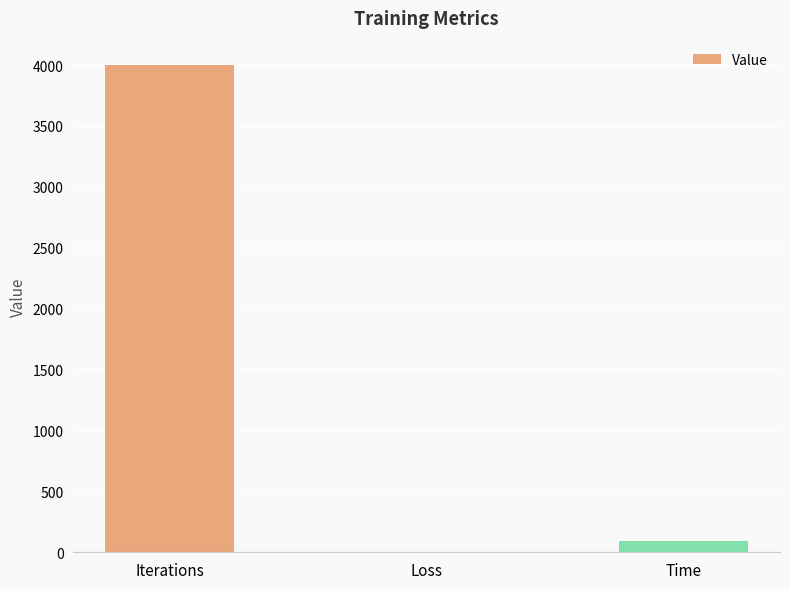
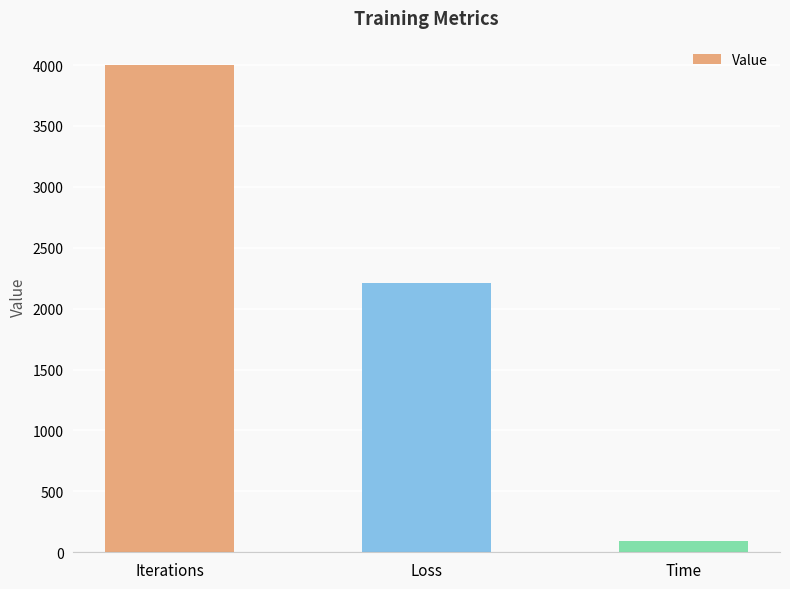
Loss: 0 -> 2210
